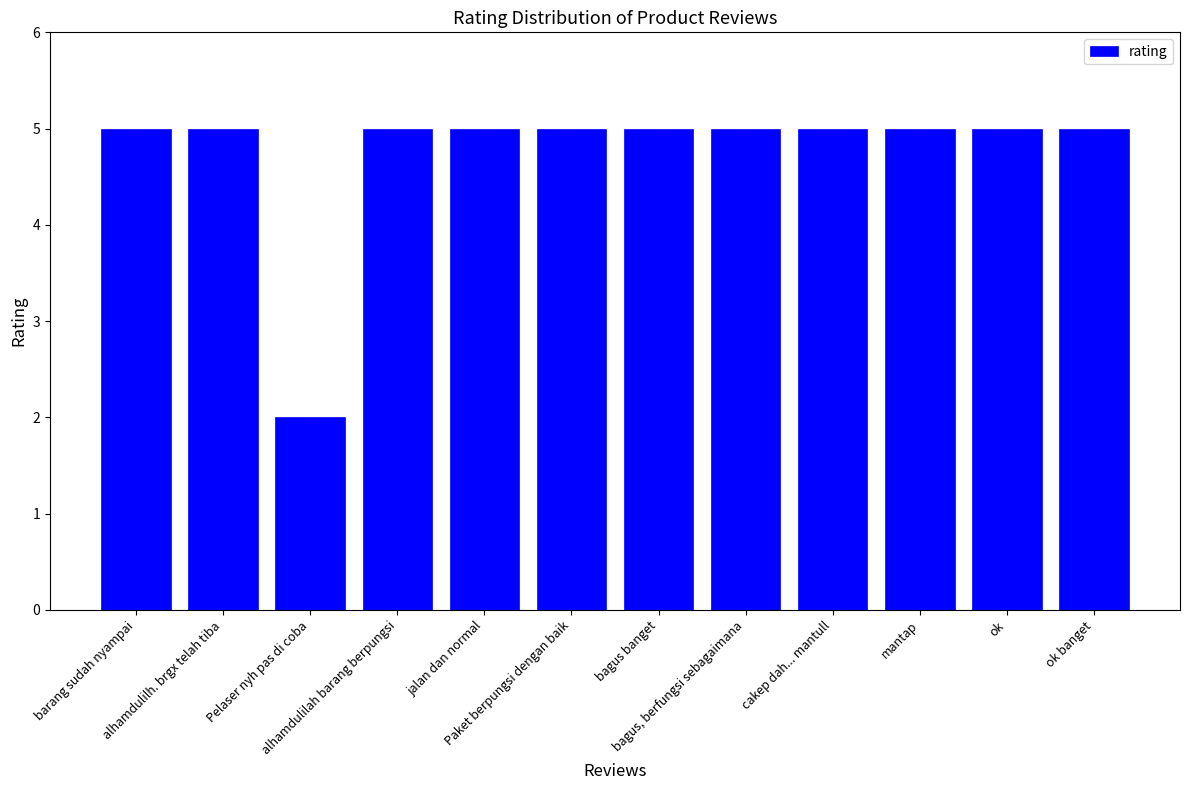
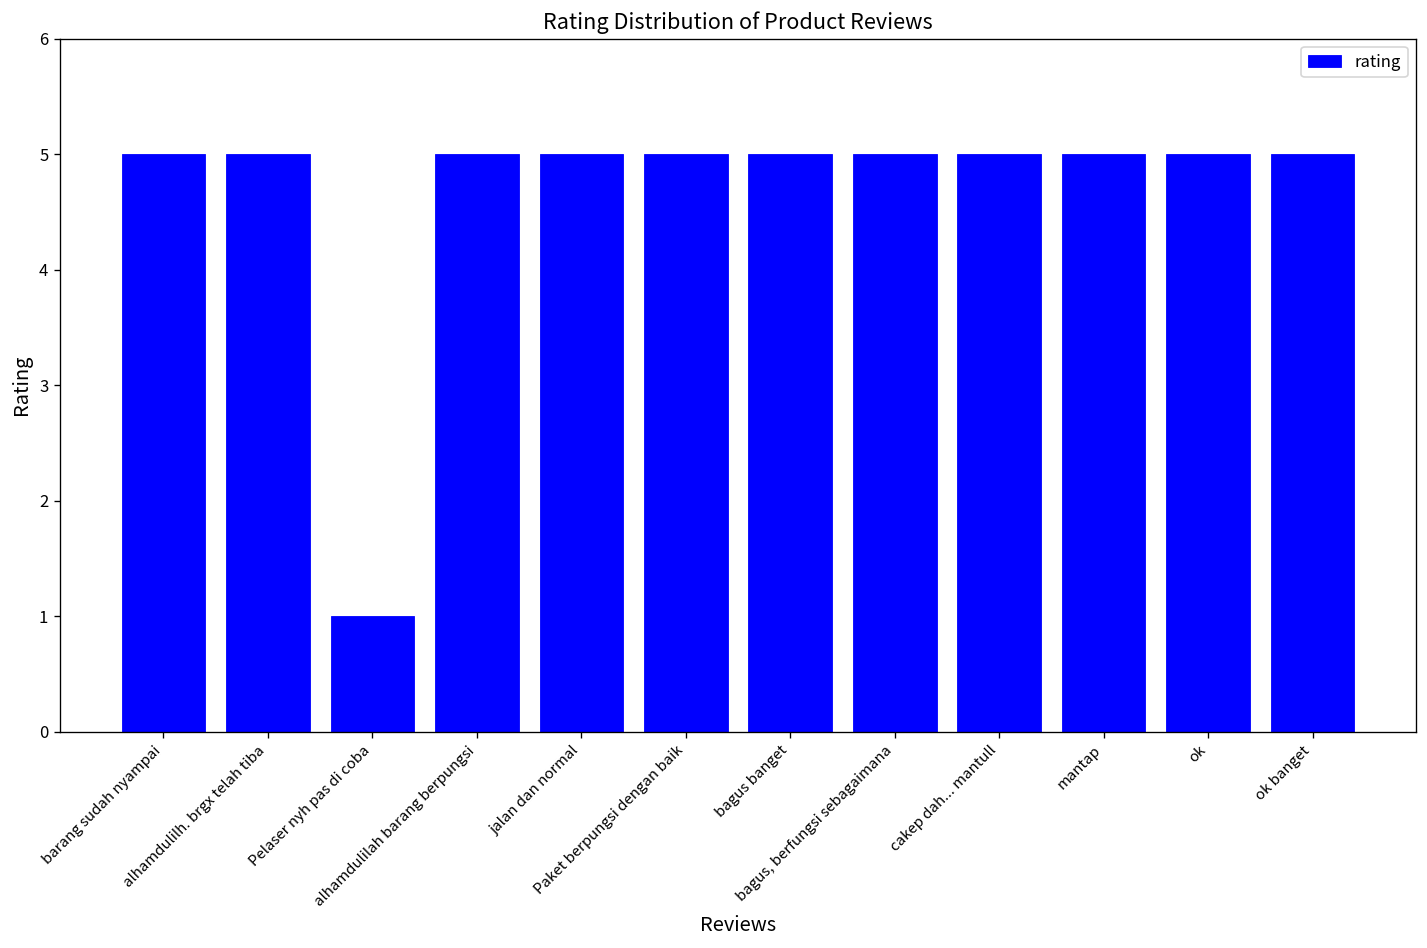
Pelaser nyh pas di coba: 2 -> 1
